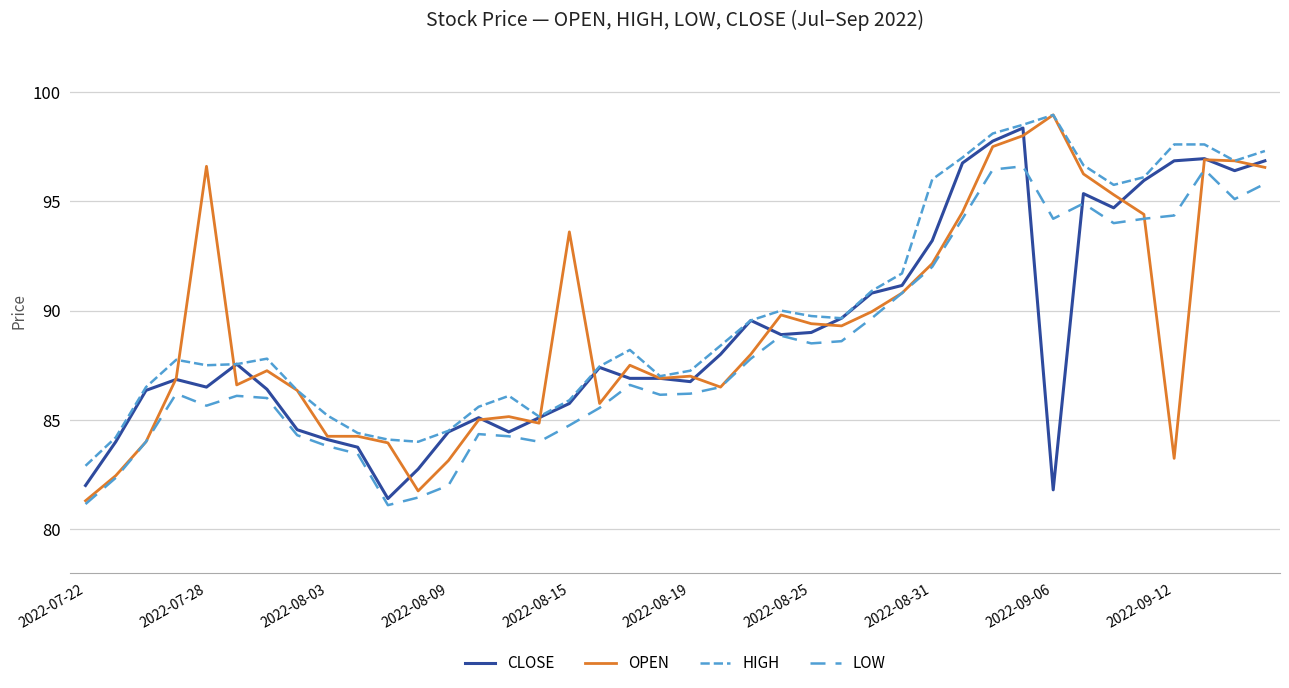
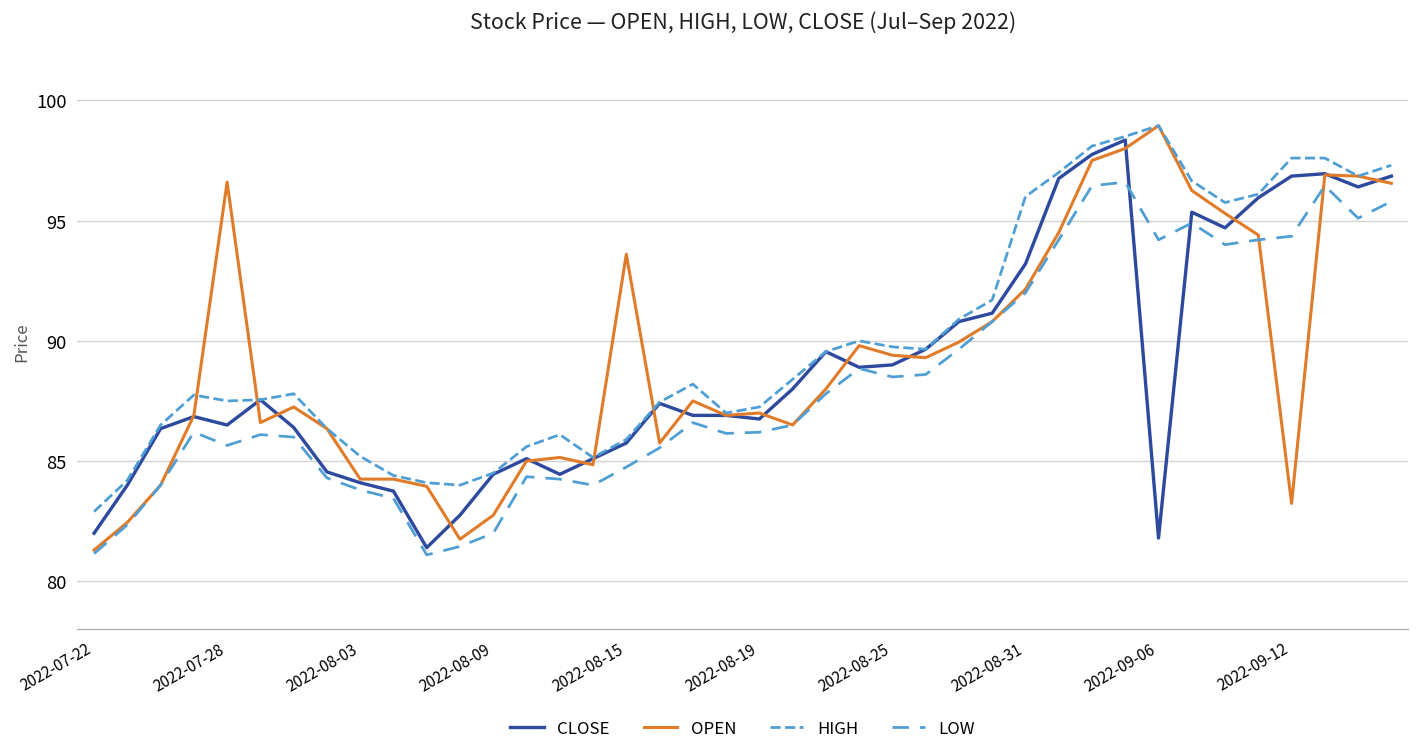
OPEN, 2022-08-09: 83.1 -> 82.8
